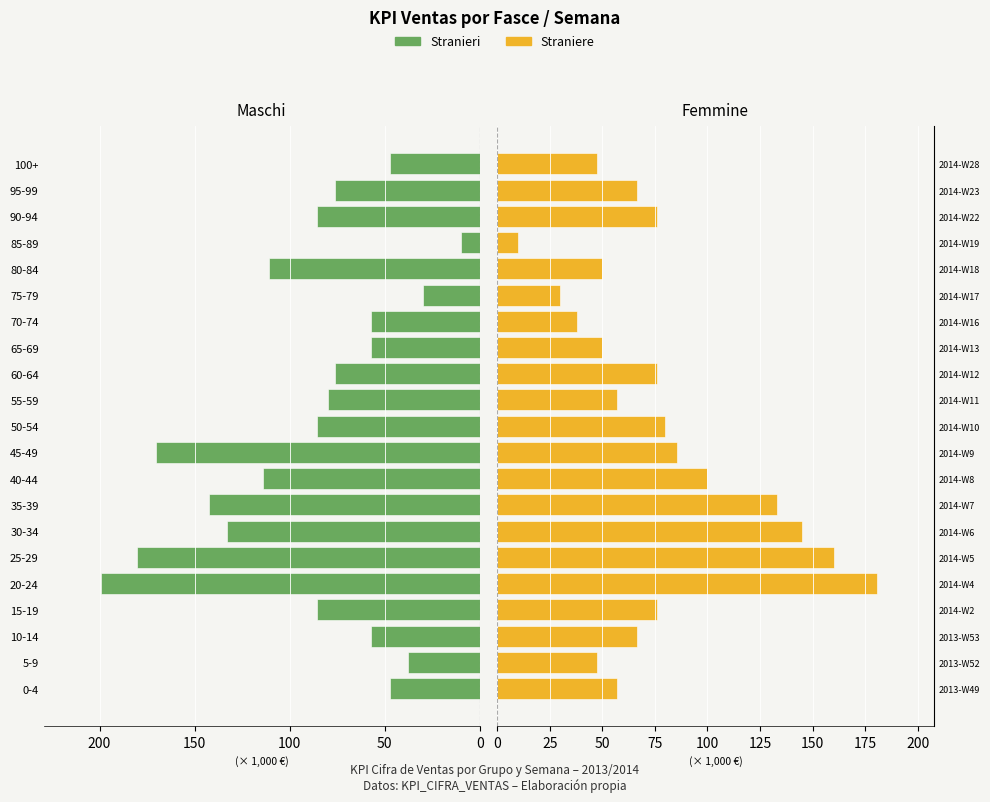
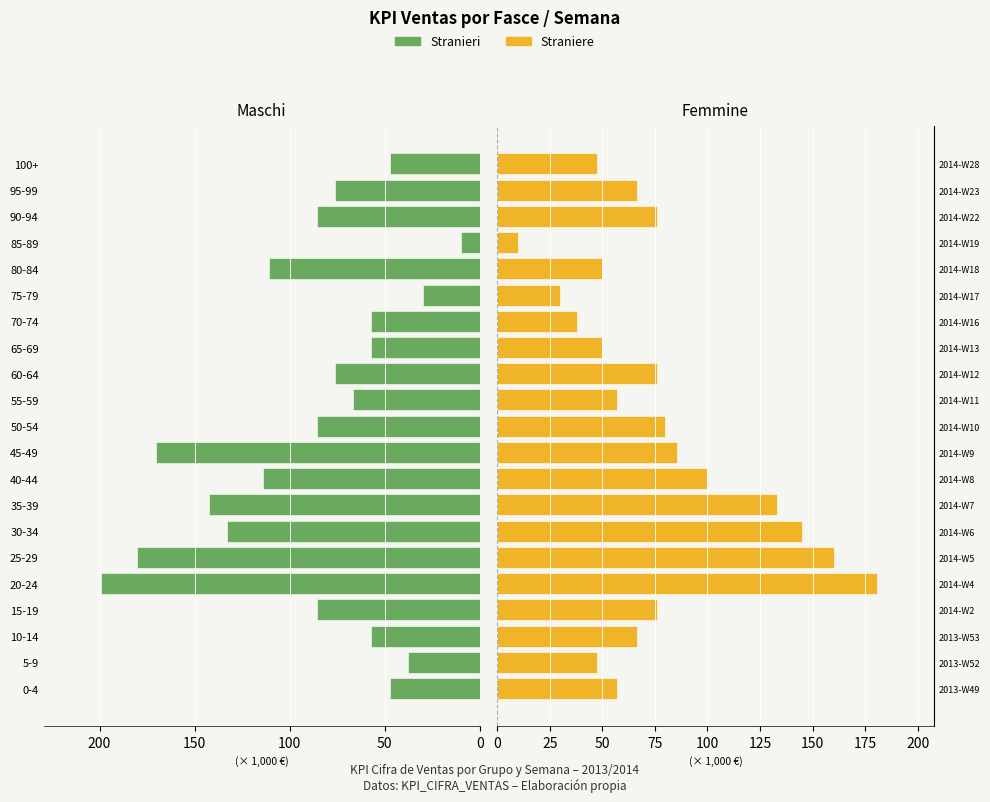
Maschi, 55-59: 80 -> 67
